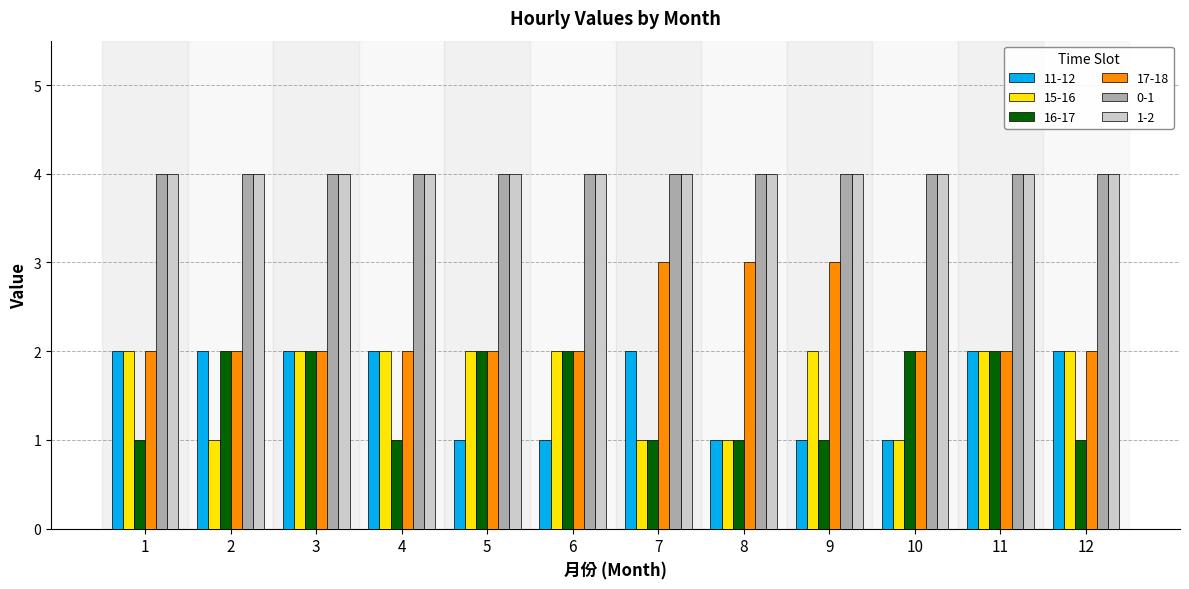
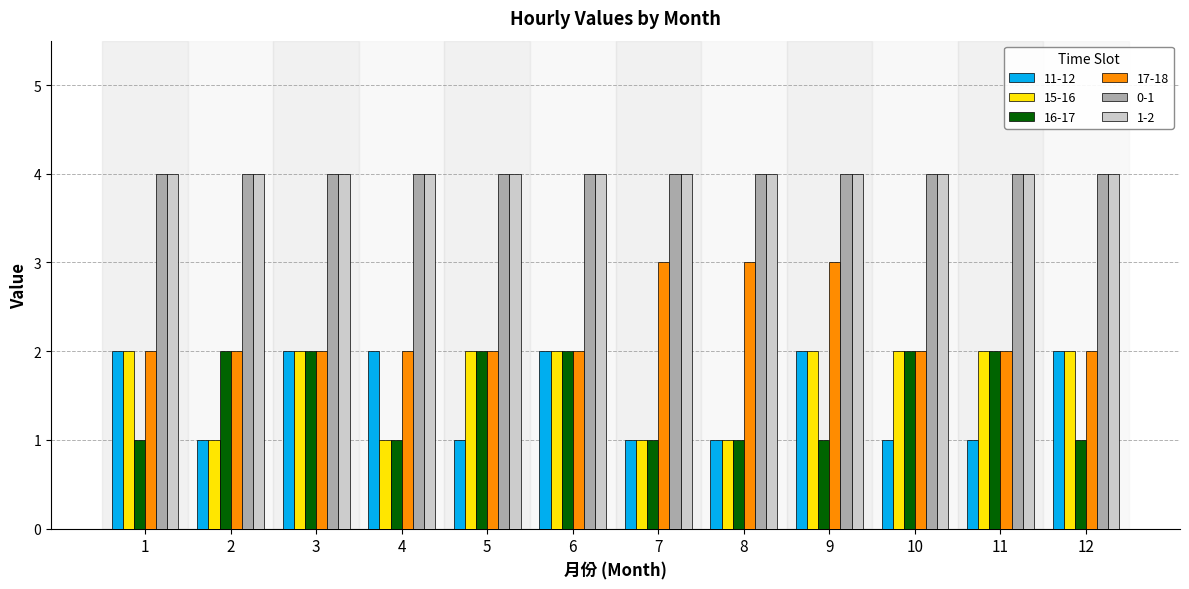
11-12, 2: 2 -> 1
15-16, 4: 2 -> 1
11-12, 6: 1 -> 2
11-12, 7: 2 -> 1
11-12, 9: 1 -> 2
15-16, 10: 1 -> 2
11-12, 11: 2 -> 1
